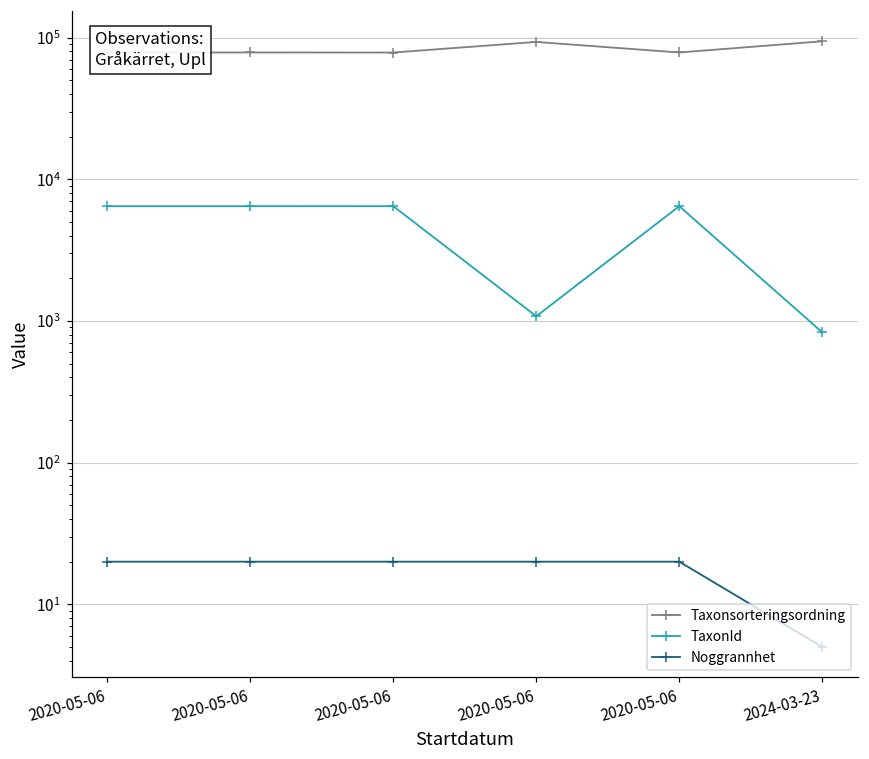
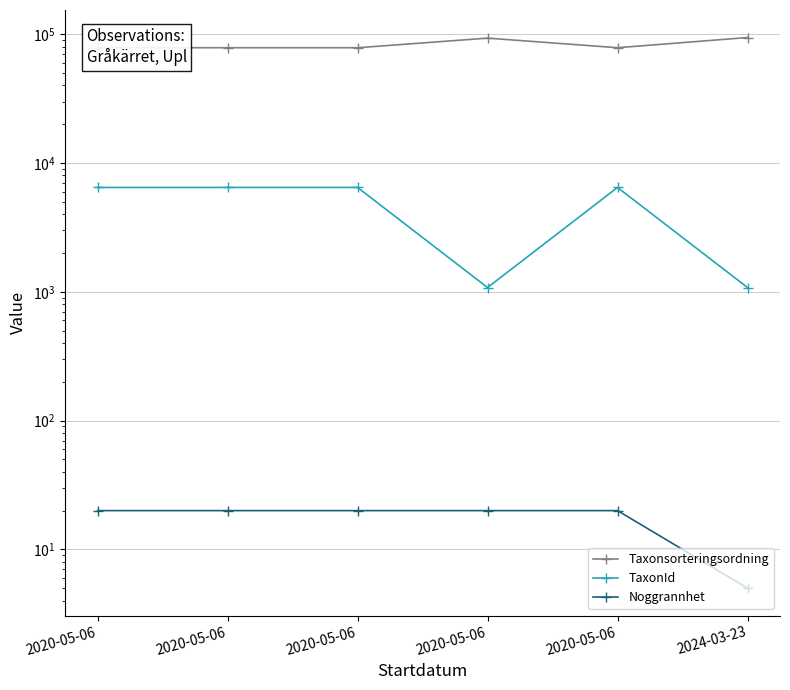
TaxonId, 2024-03-23: 800 -> 1100
